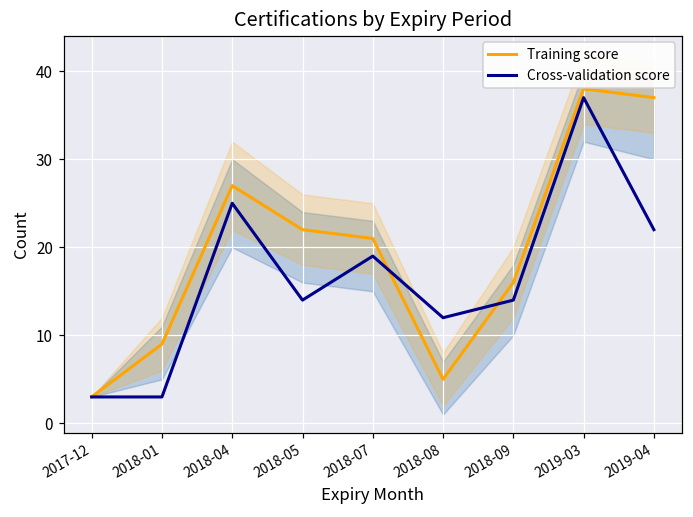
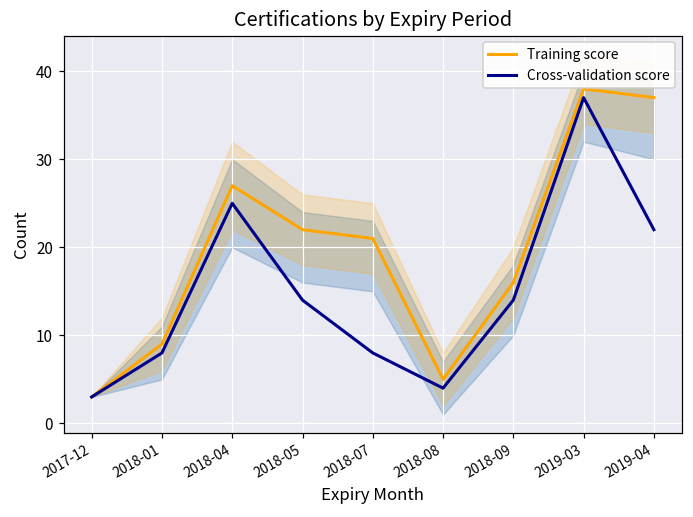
Cross-validation score, 2018-01: 3 -> 8
Cross-validation score, 2018-07: 19 -> 8
Cross-validation score, 2018-08: 12 -> 4
